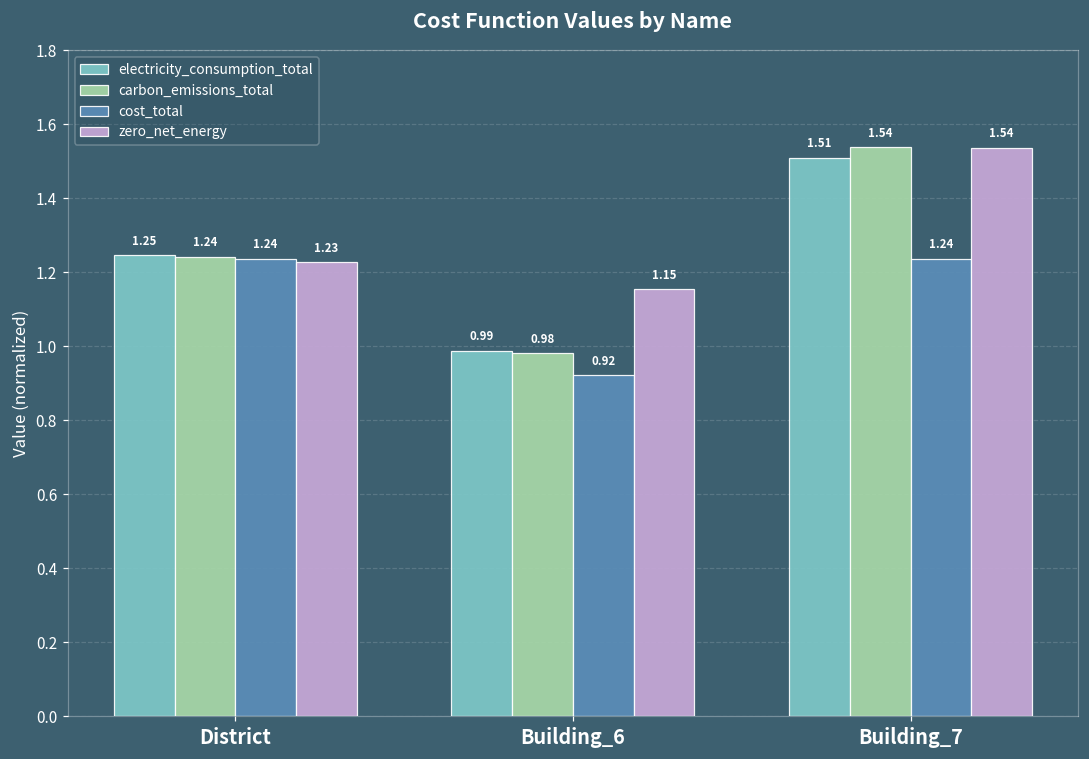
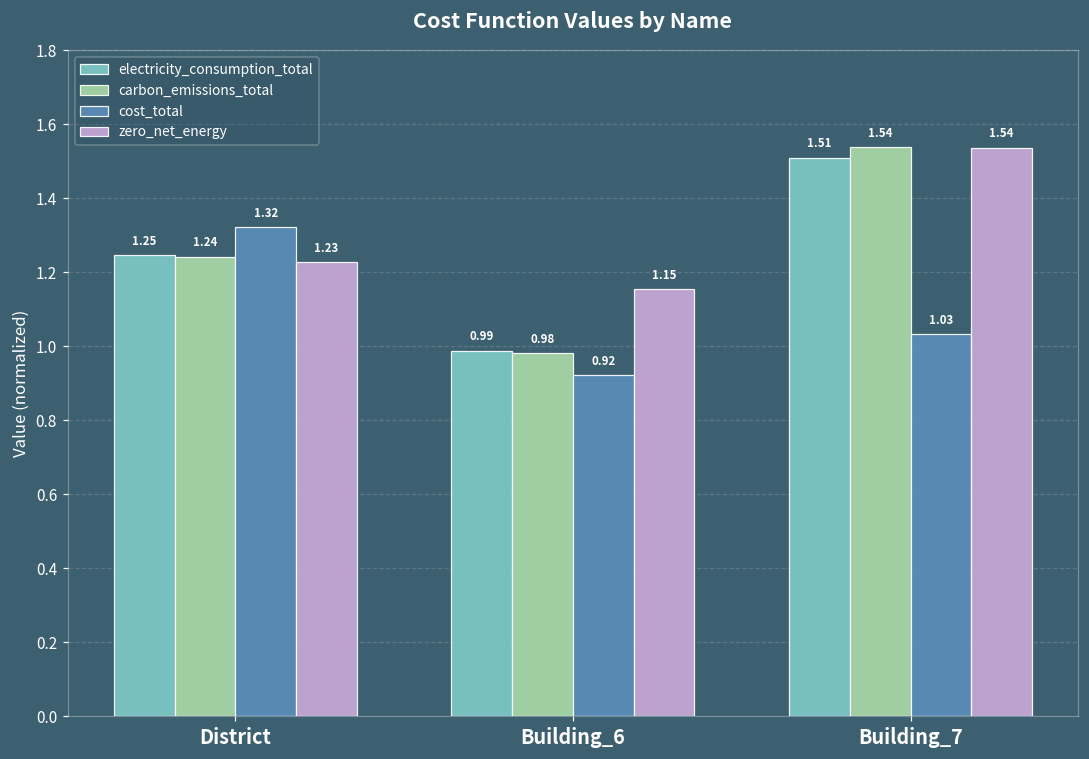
cost_total, District: 1.24 -> 1.32
cost_total, Building_7: 1.24 -> 1.03
